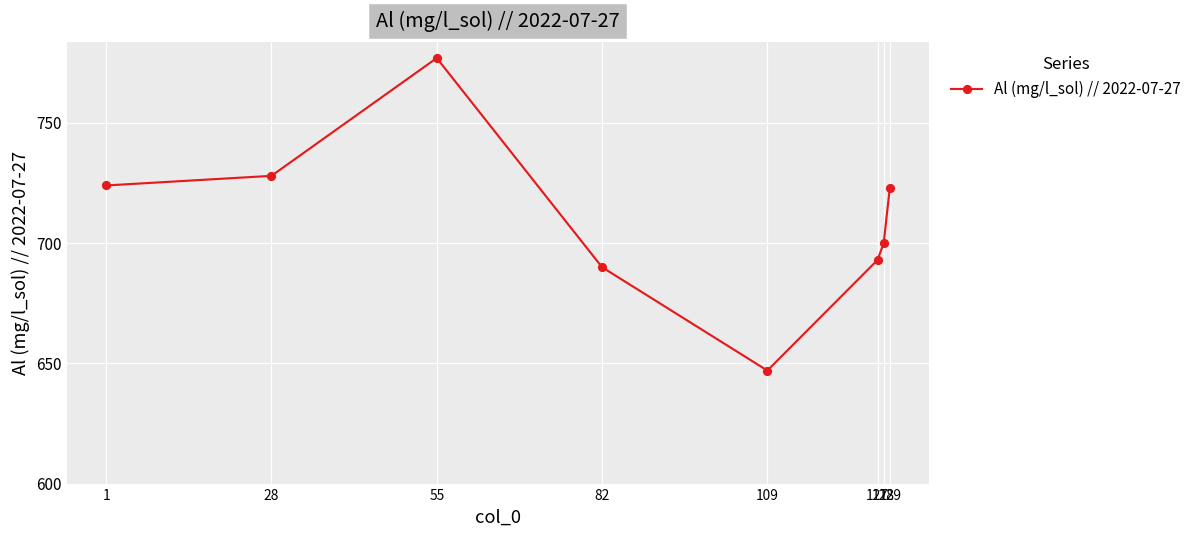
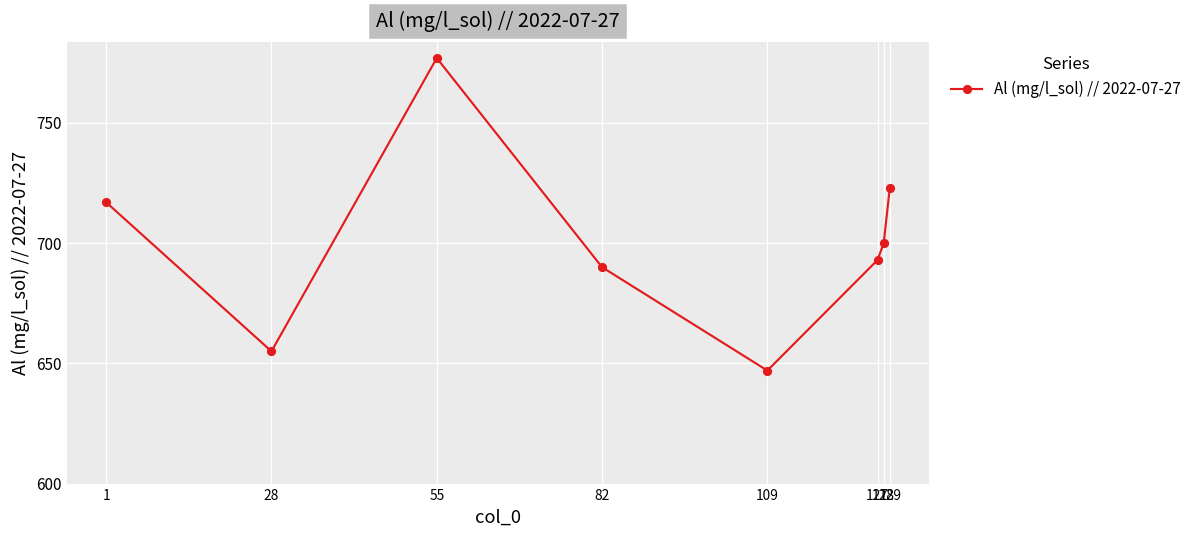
1: 724 -> 717
28: 728 -> 655
